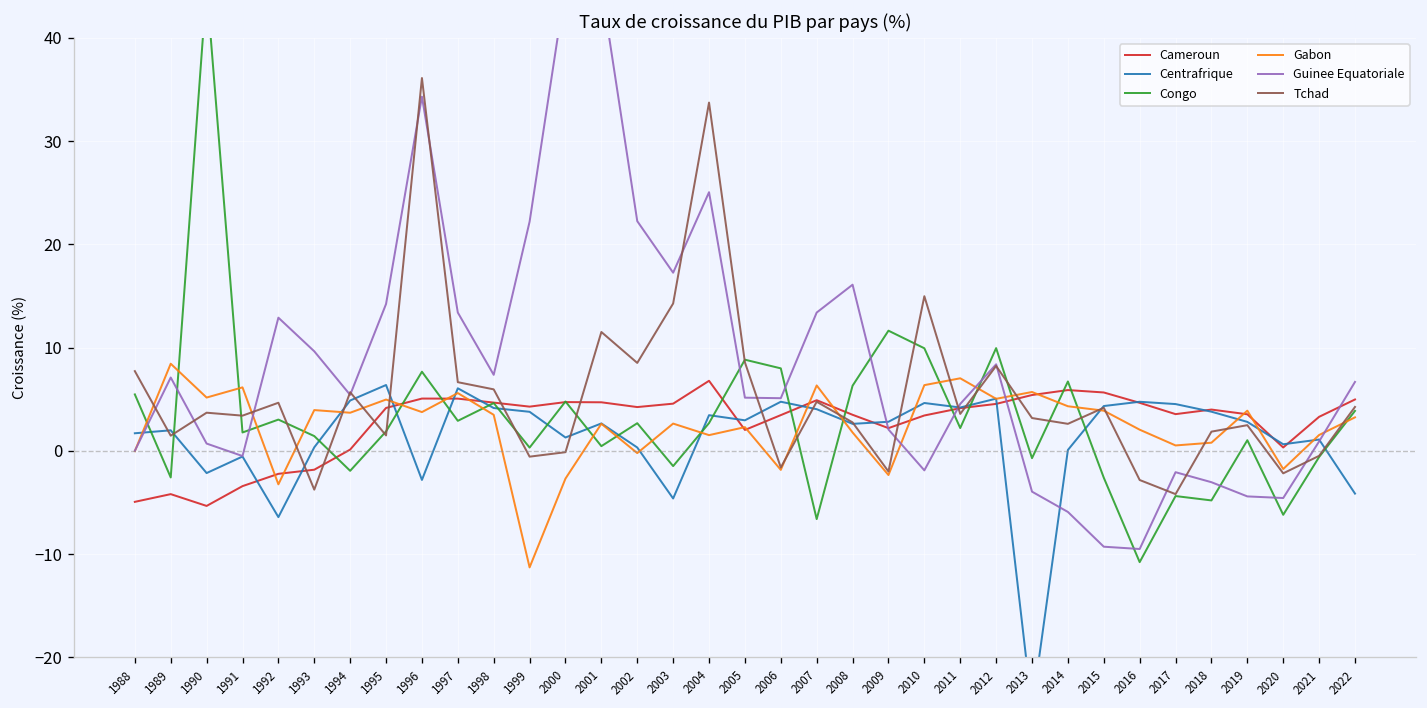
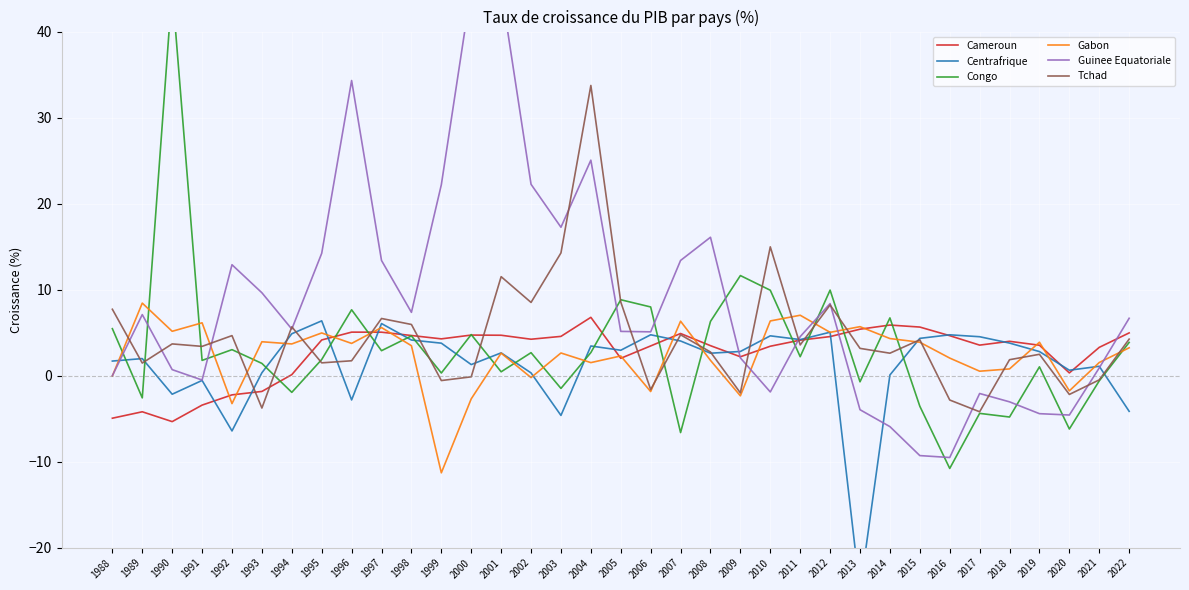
Tchad, 1996: 36 -> 2
Congo, 2015: -3 -> -4
